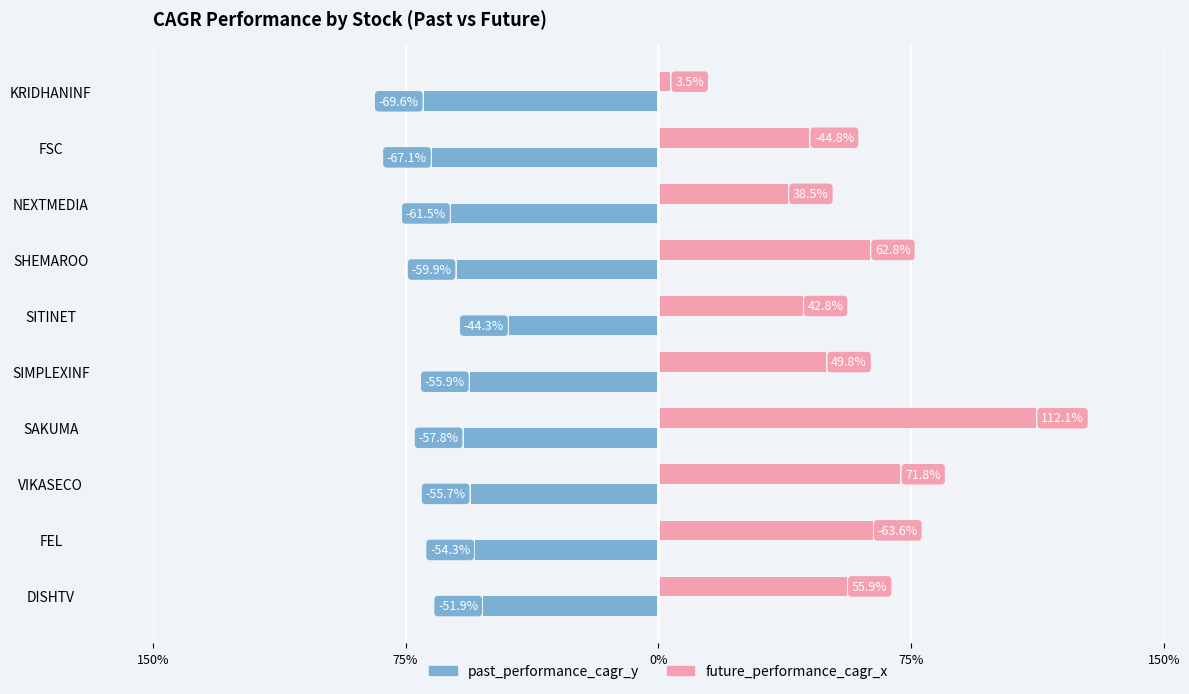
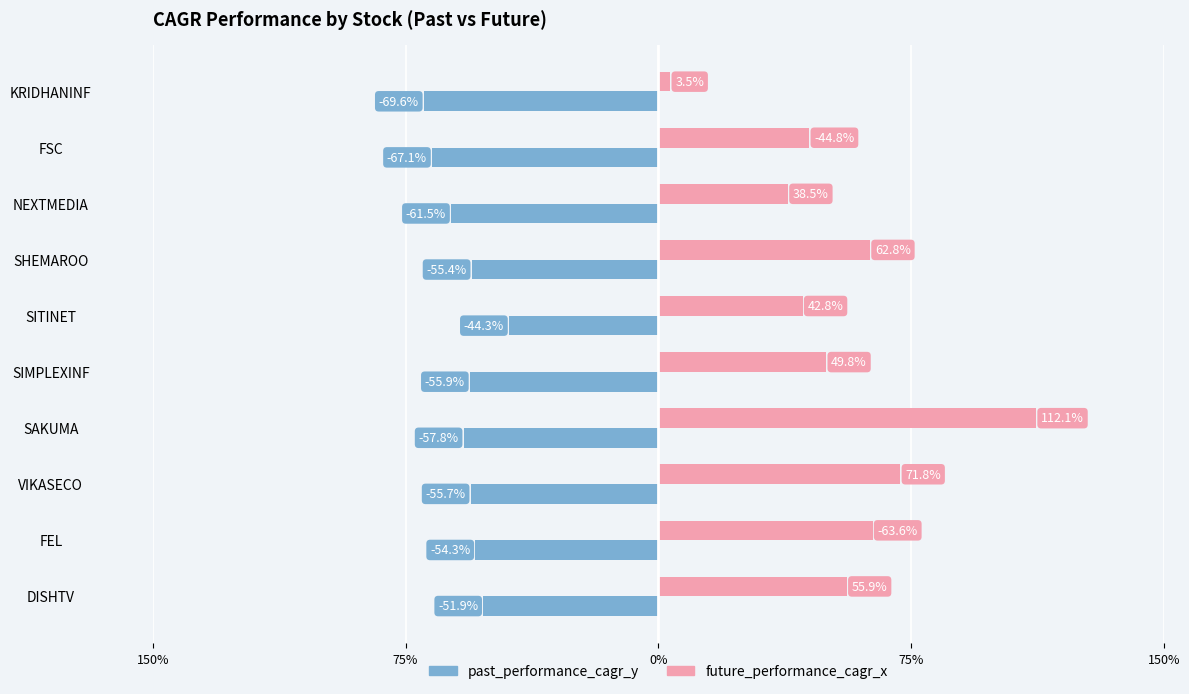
past_performance_cagr_y, SHEMAROO: -59.9% -> -55.4%
